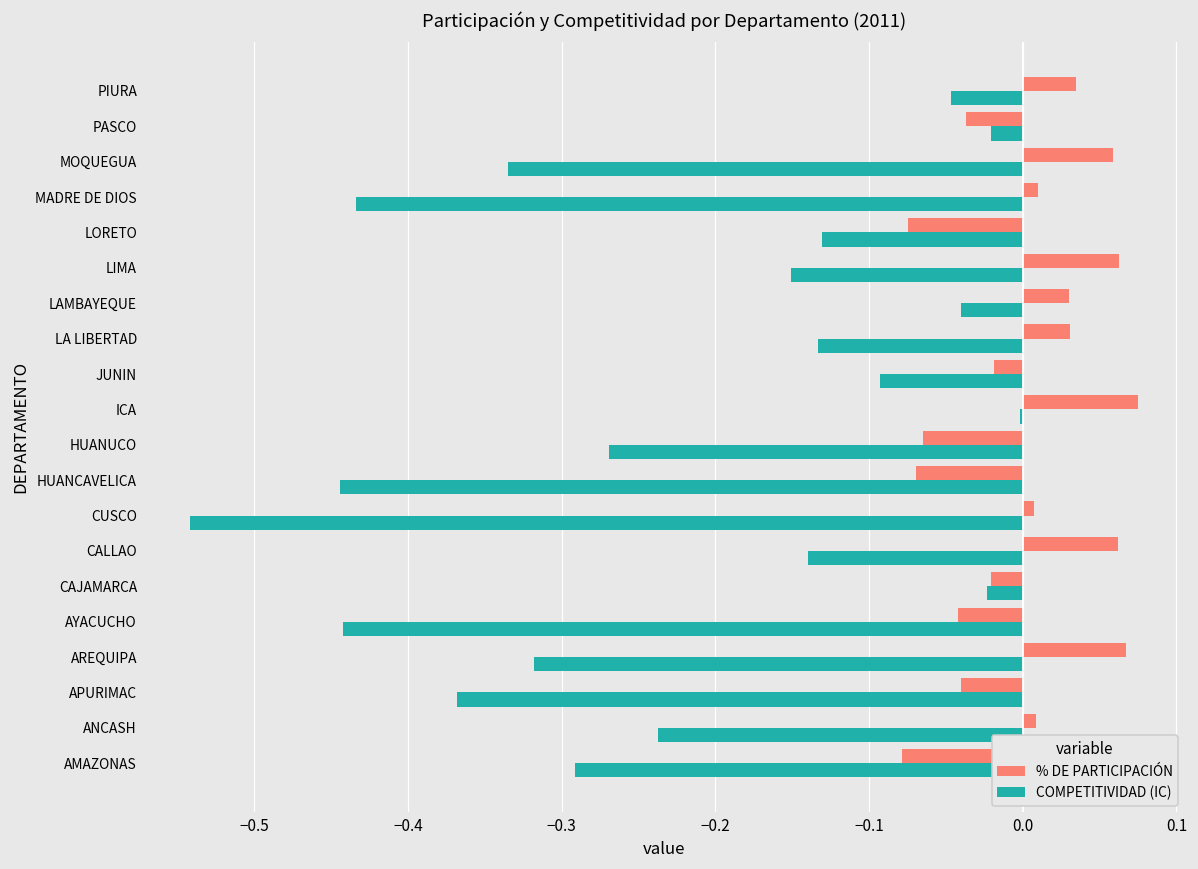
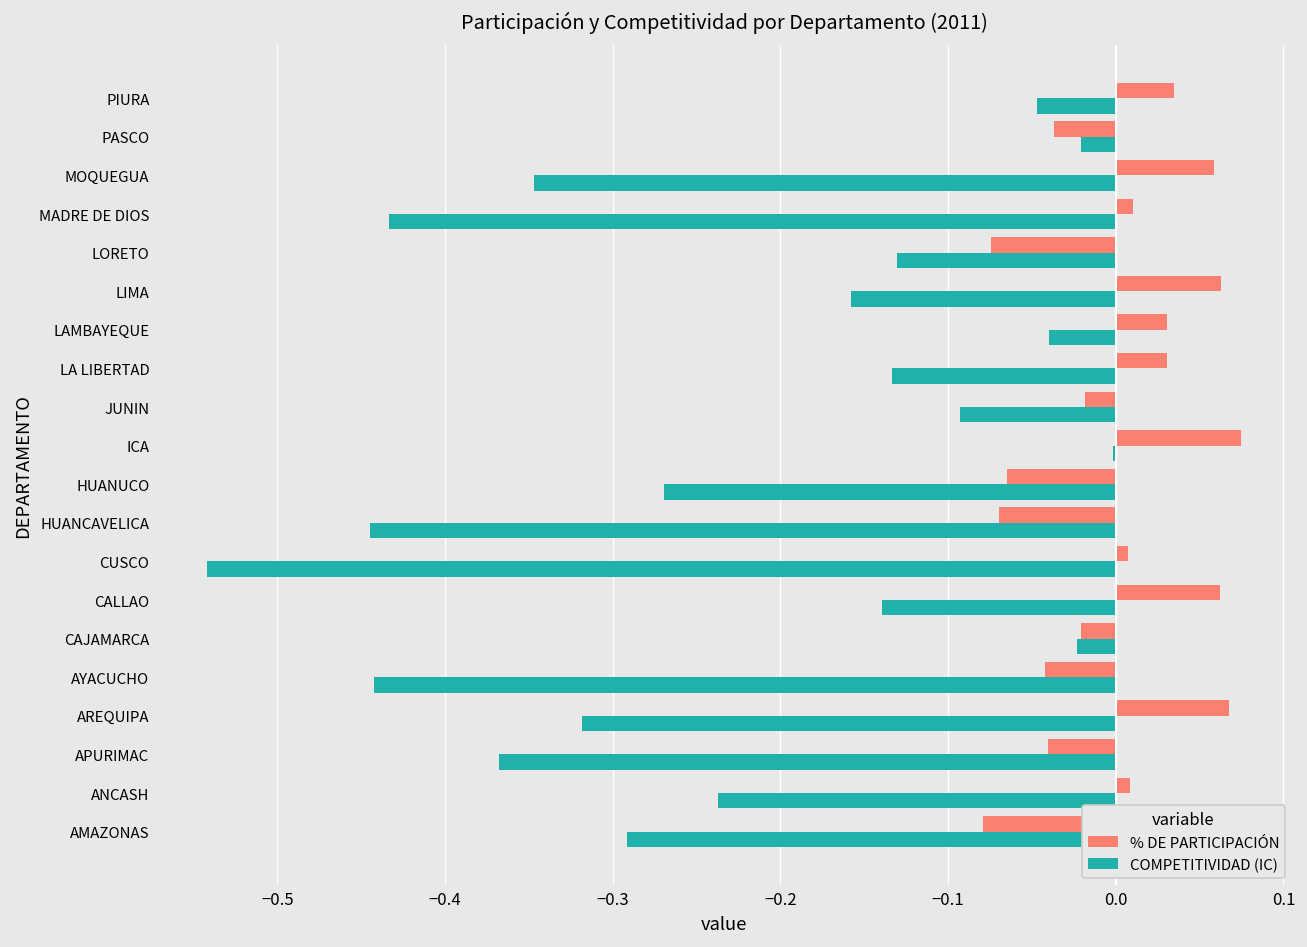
COMPETITIVIDAD (IC), MOQUEGUA: -0.335 -> -0.347
COMPETITIVIDAD (IC), LIMA: -0.151 -> -0.158
